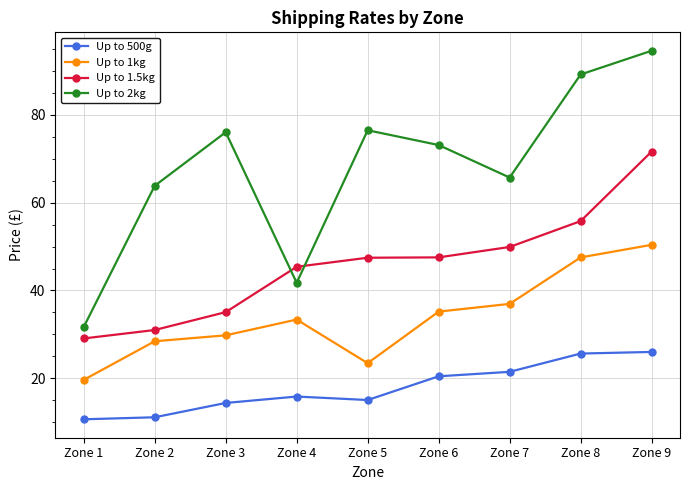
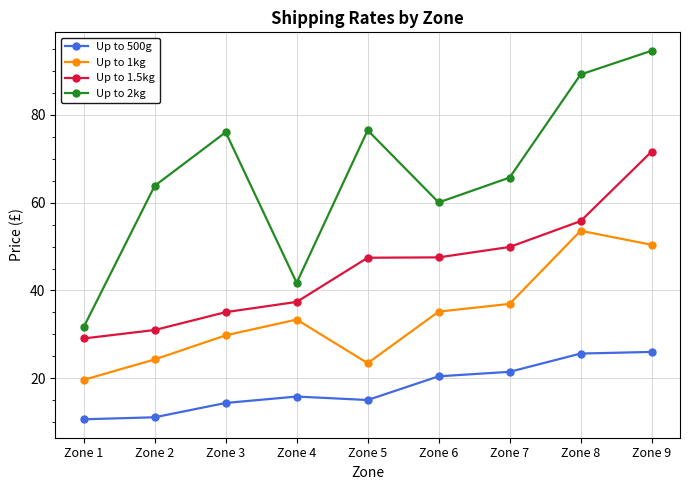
Up to 1kg, Zone 2: 28 -> 24
Up to 1.5kg, Zone 4: 45 -> 37
Up to 2kg, Zone 6: 73 -> 60
Up to 1kg, Zone 8: 48 -> 54
